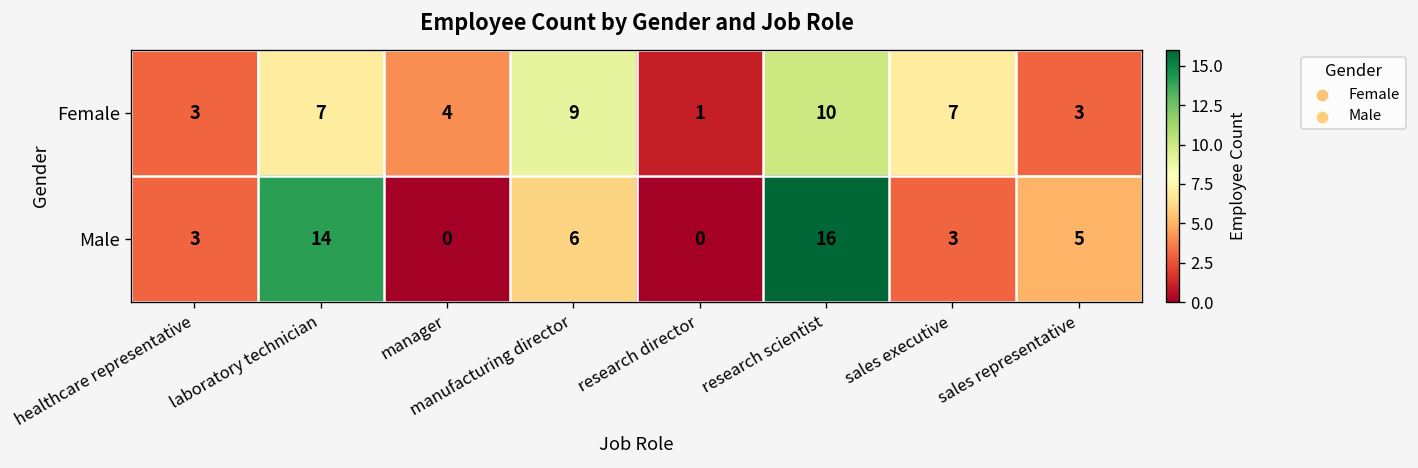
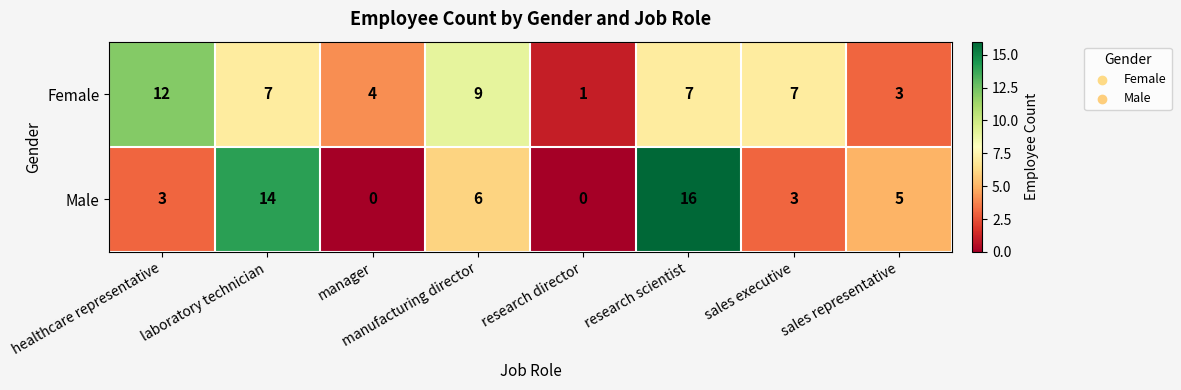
Female, healthcare representative: 3 -> 12
Female, research scientist: 10 -> 7
